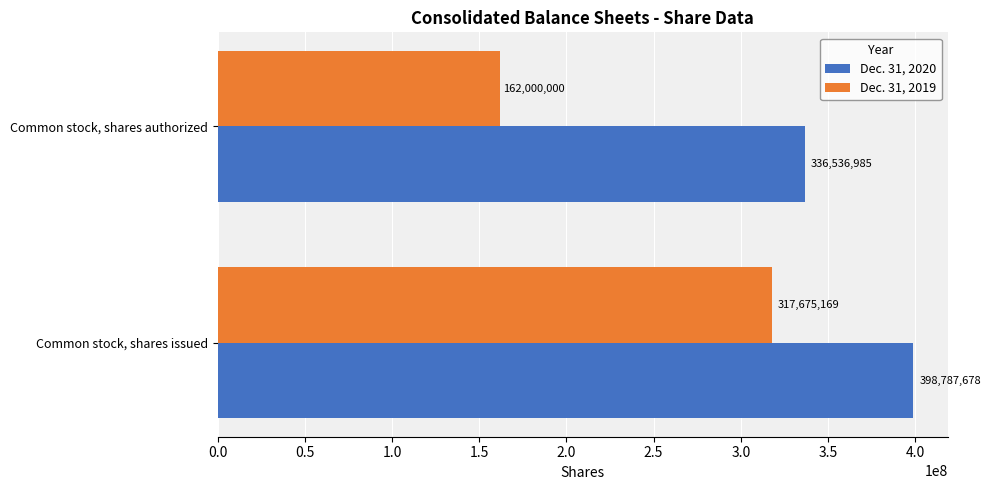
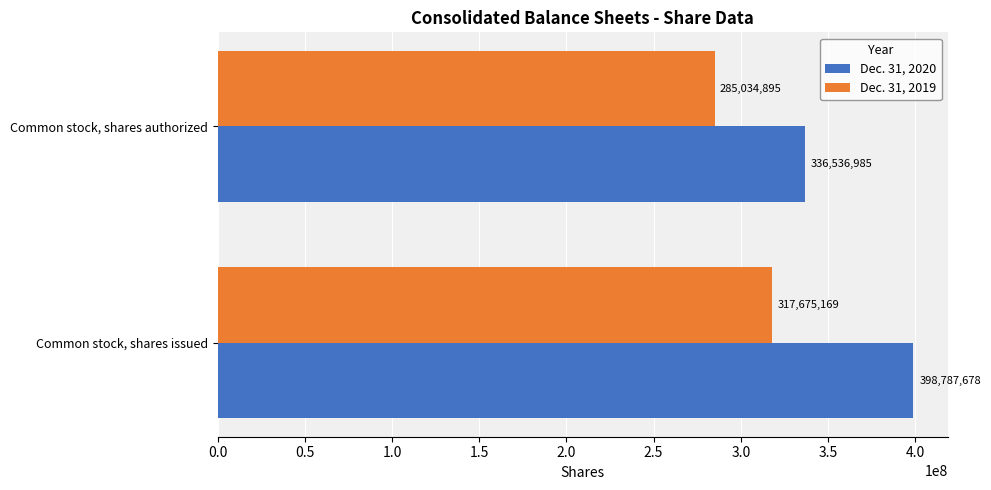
Dec. 31, 2019, Common stock, shares authorized: 162,000,000 -> 285,034,895
